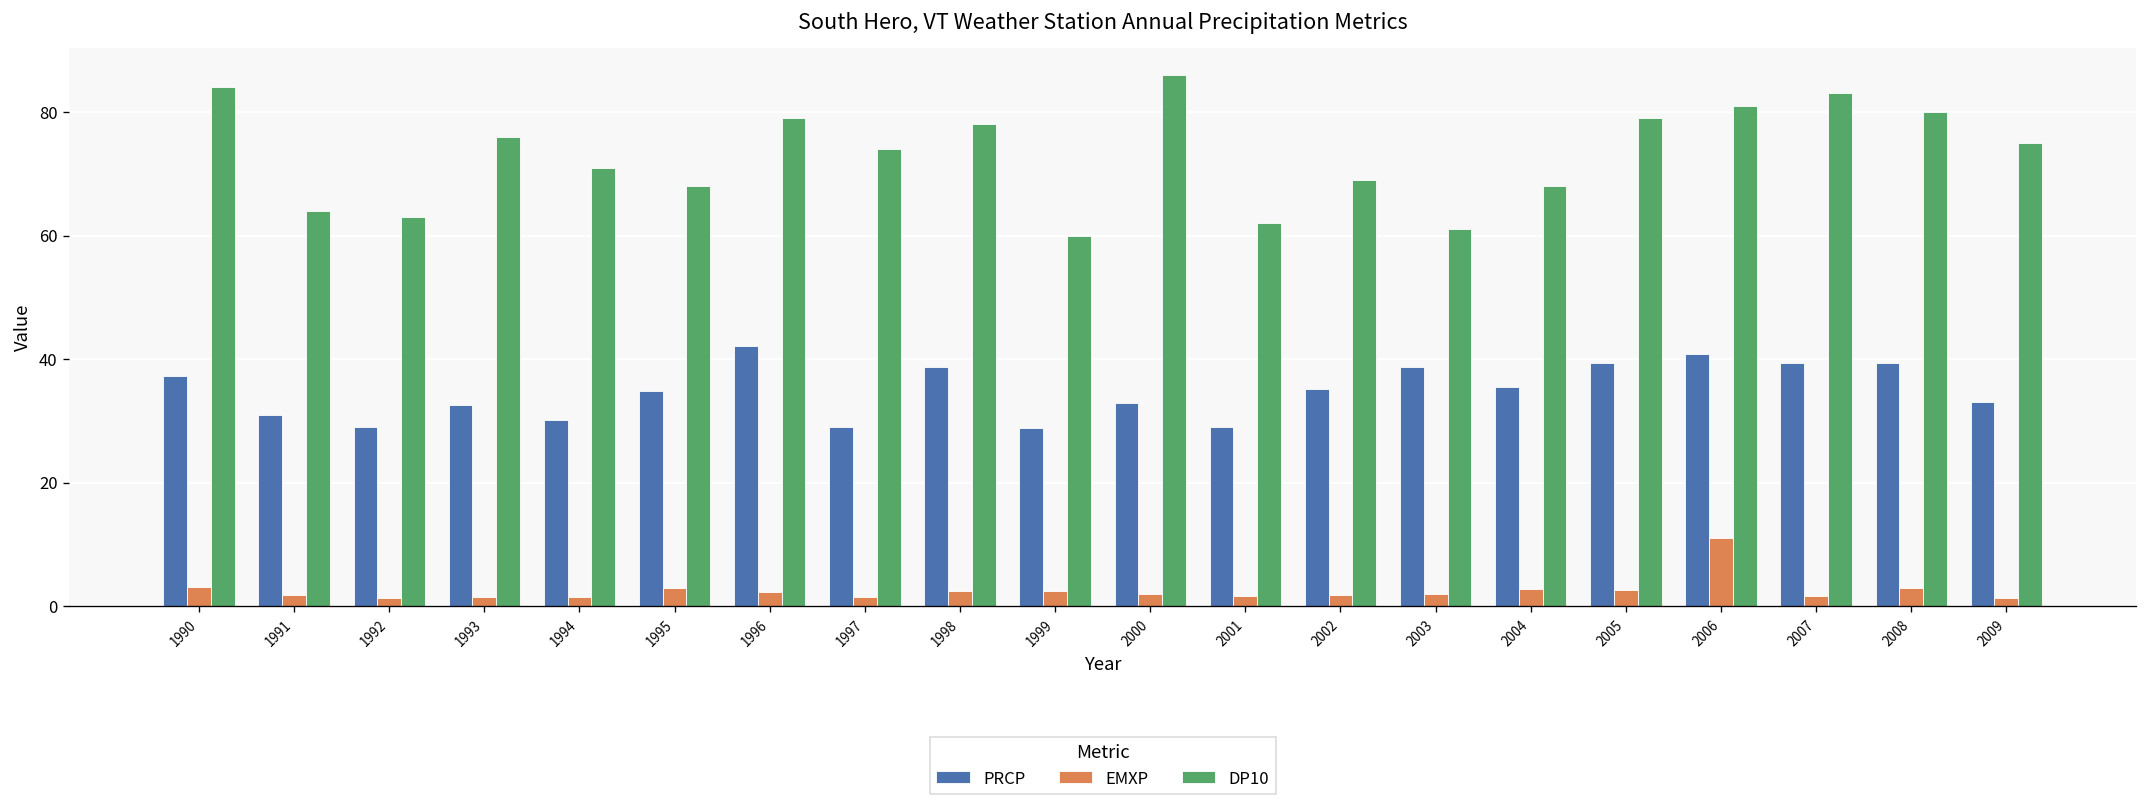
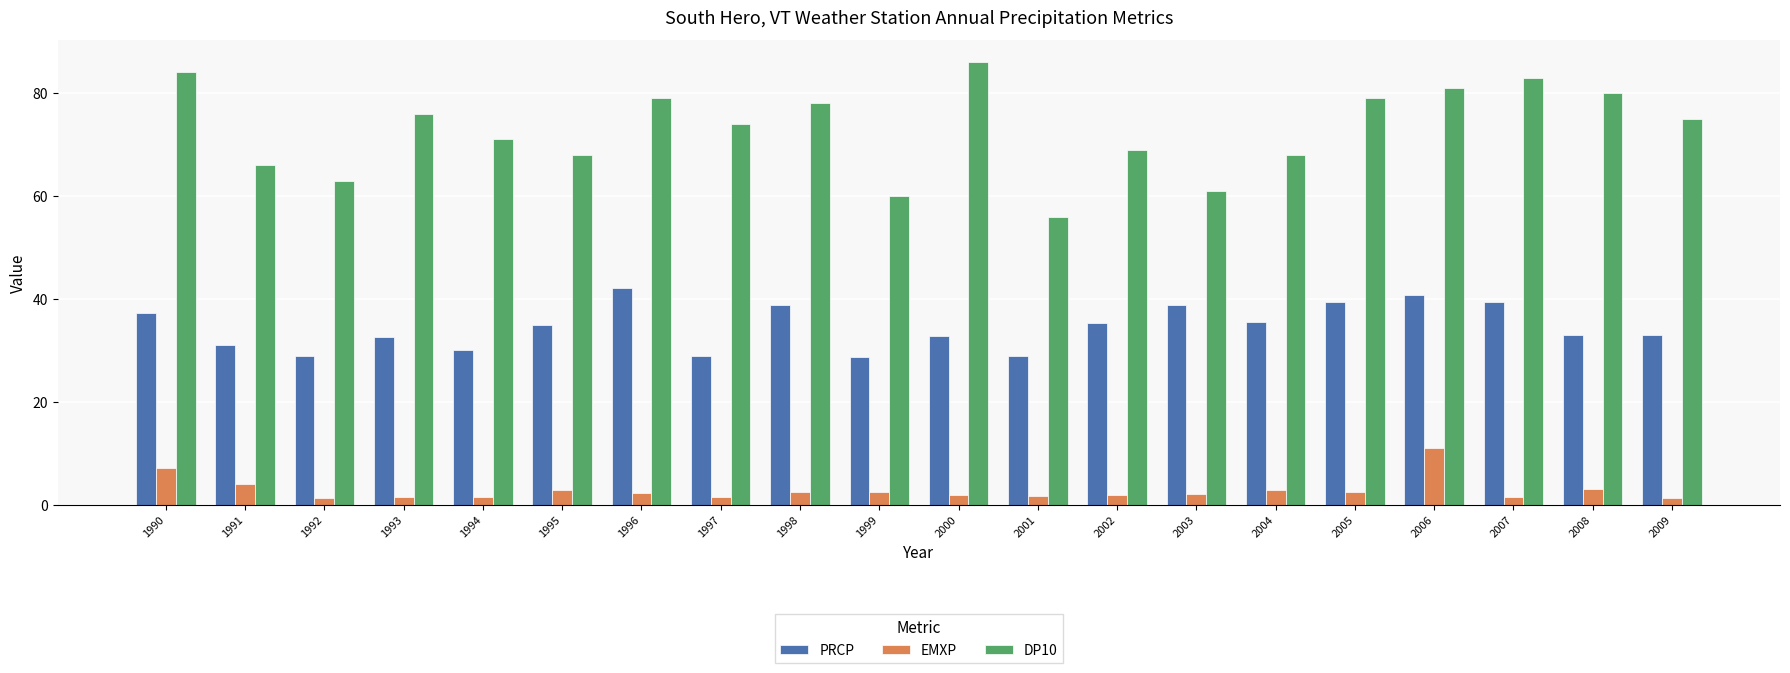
EMXP, 1990: 3 -> 7
EMXP, 1991: 2 -> 4
DP10, 1991: 64 -> 66
DP10, 2001: 62 -> 56
PRCP, 2008: 39 -> 33
